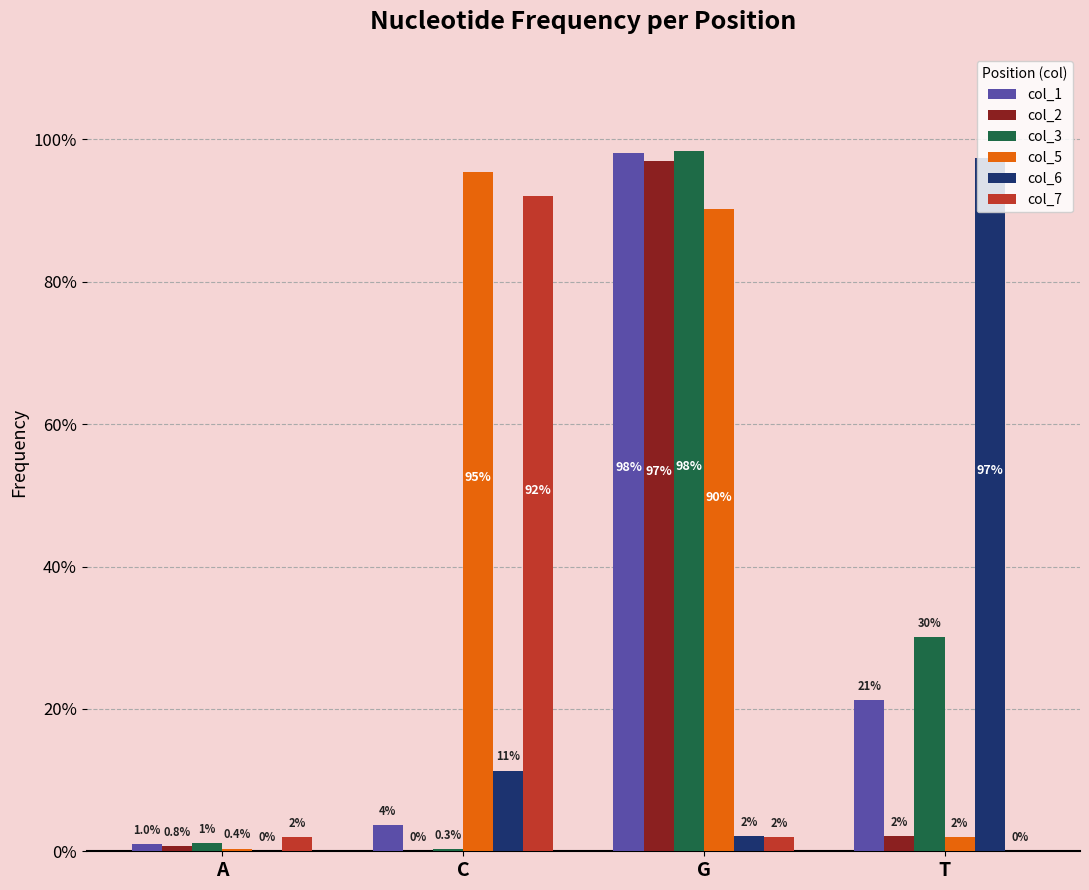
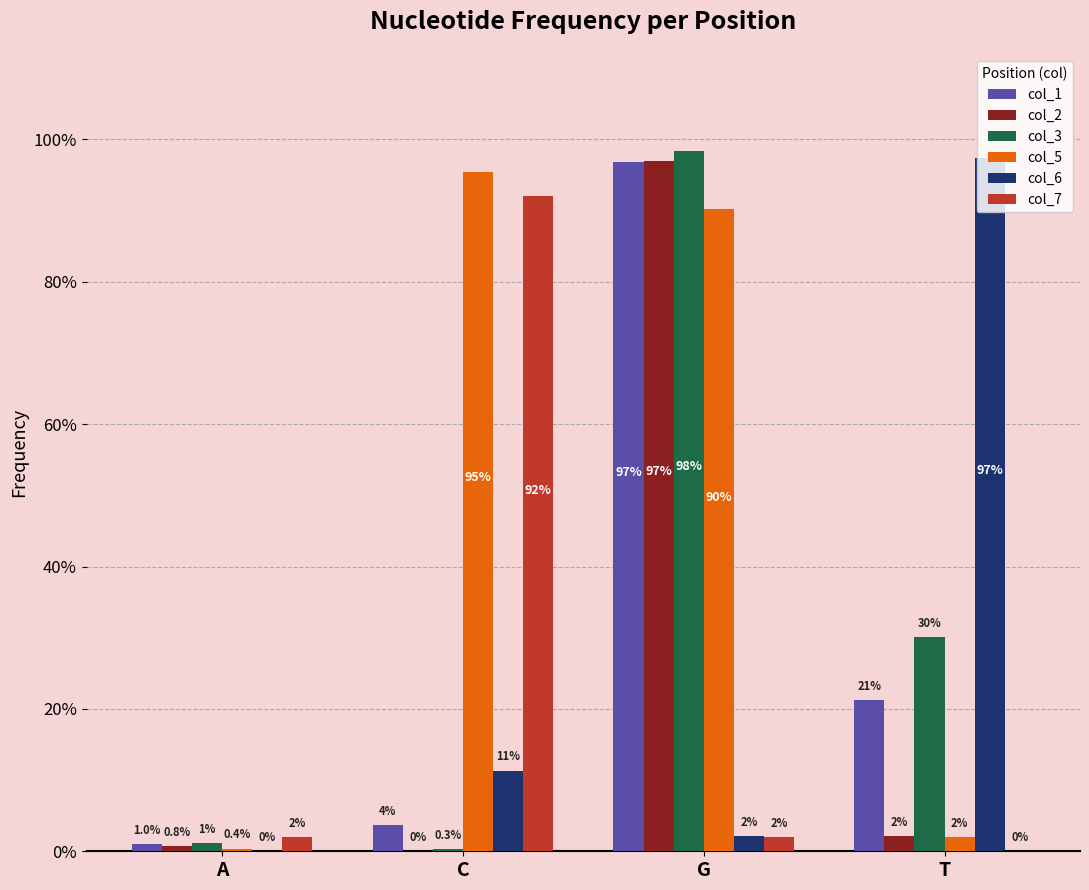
col_1, G: 98% -> 97%
